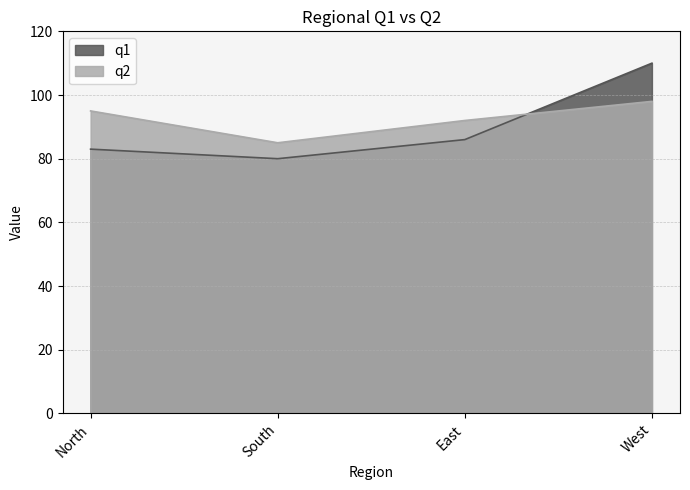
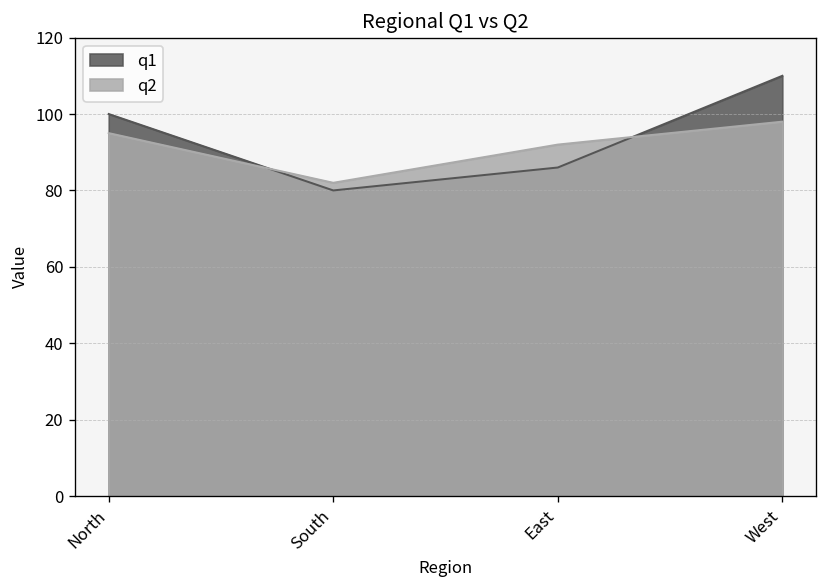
q1, North: 83 -> 100
q2, South: 85 -> 82
